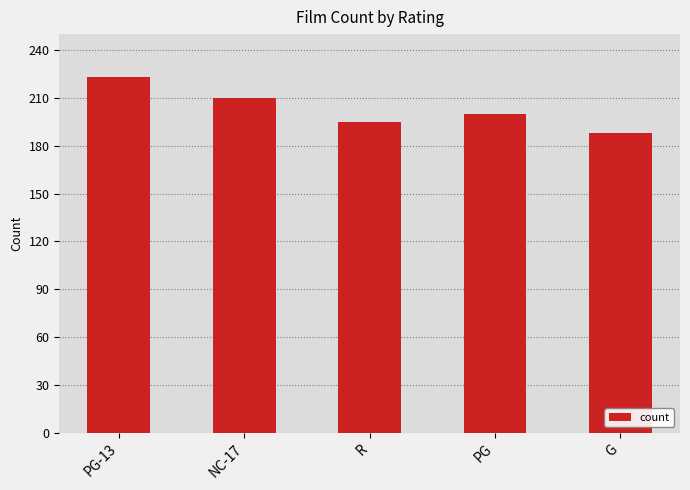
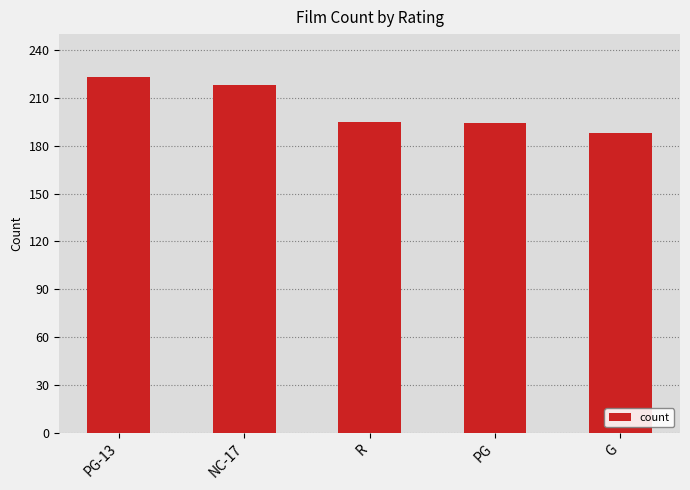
NC-17: 210 -> 218
PG: 200 -> 194
